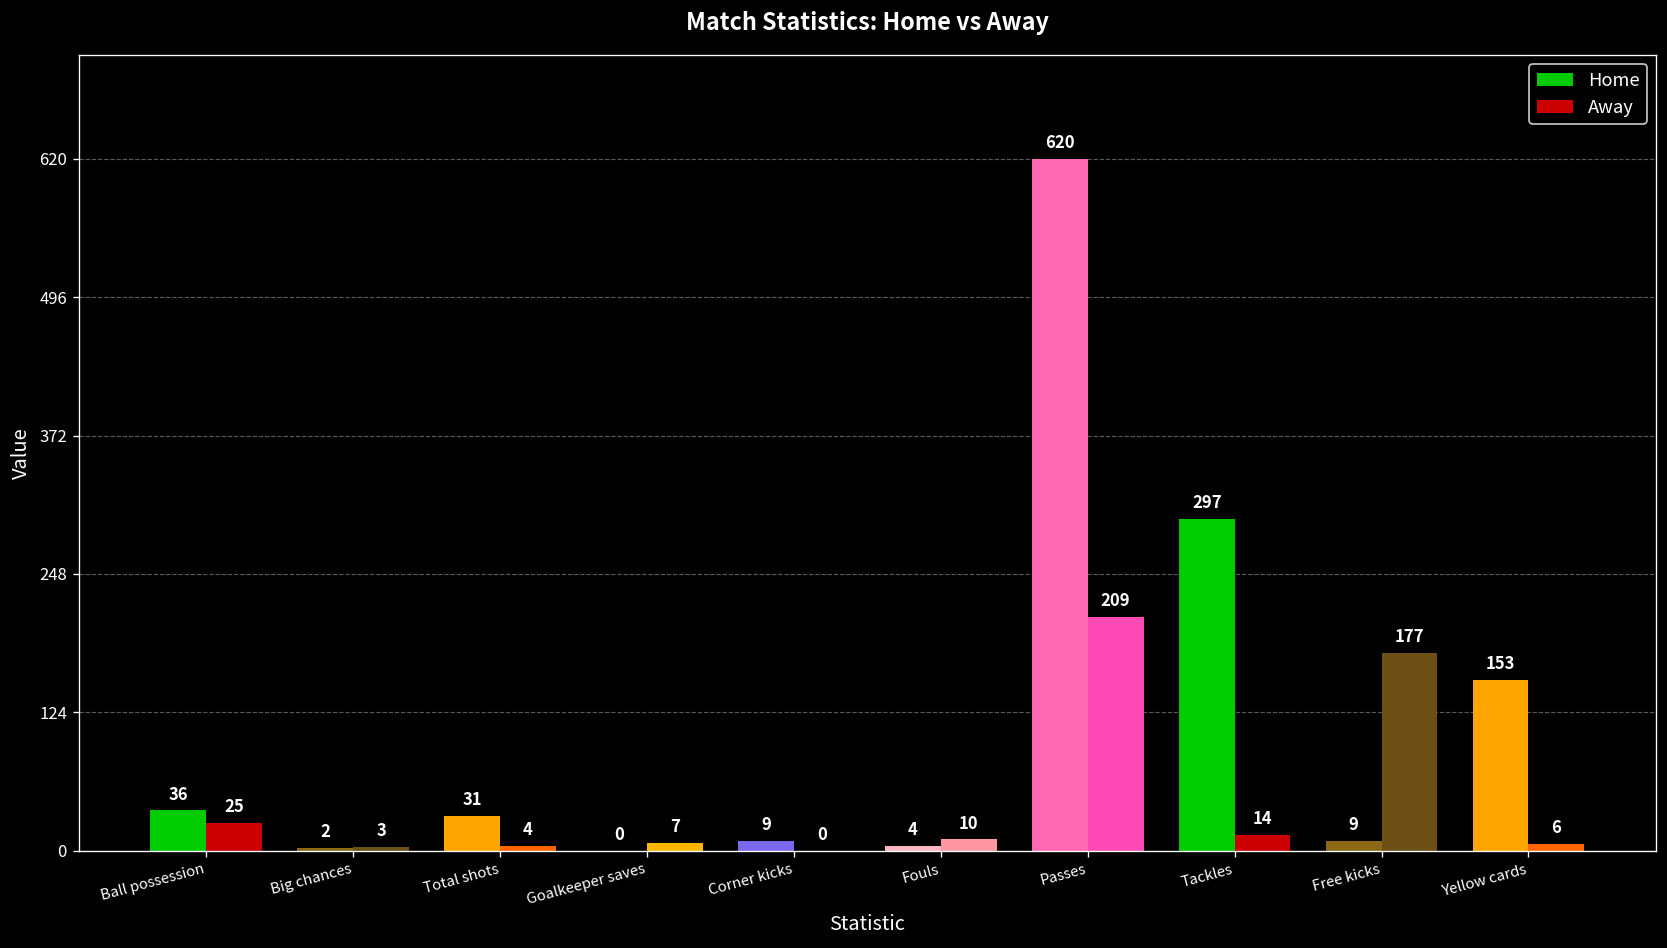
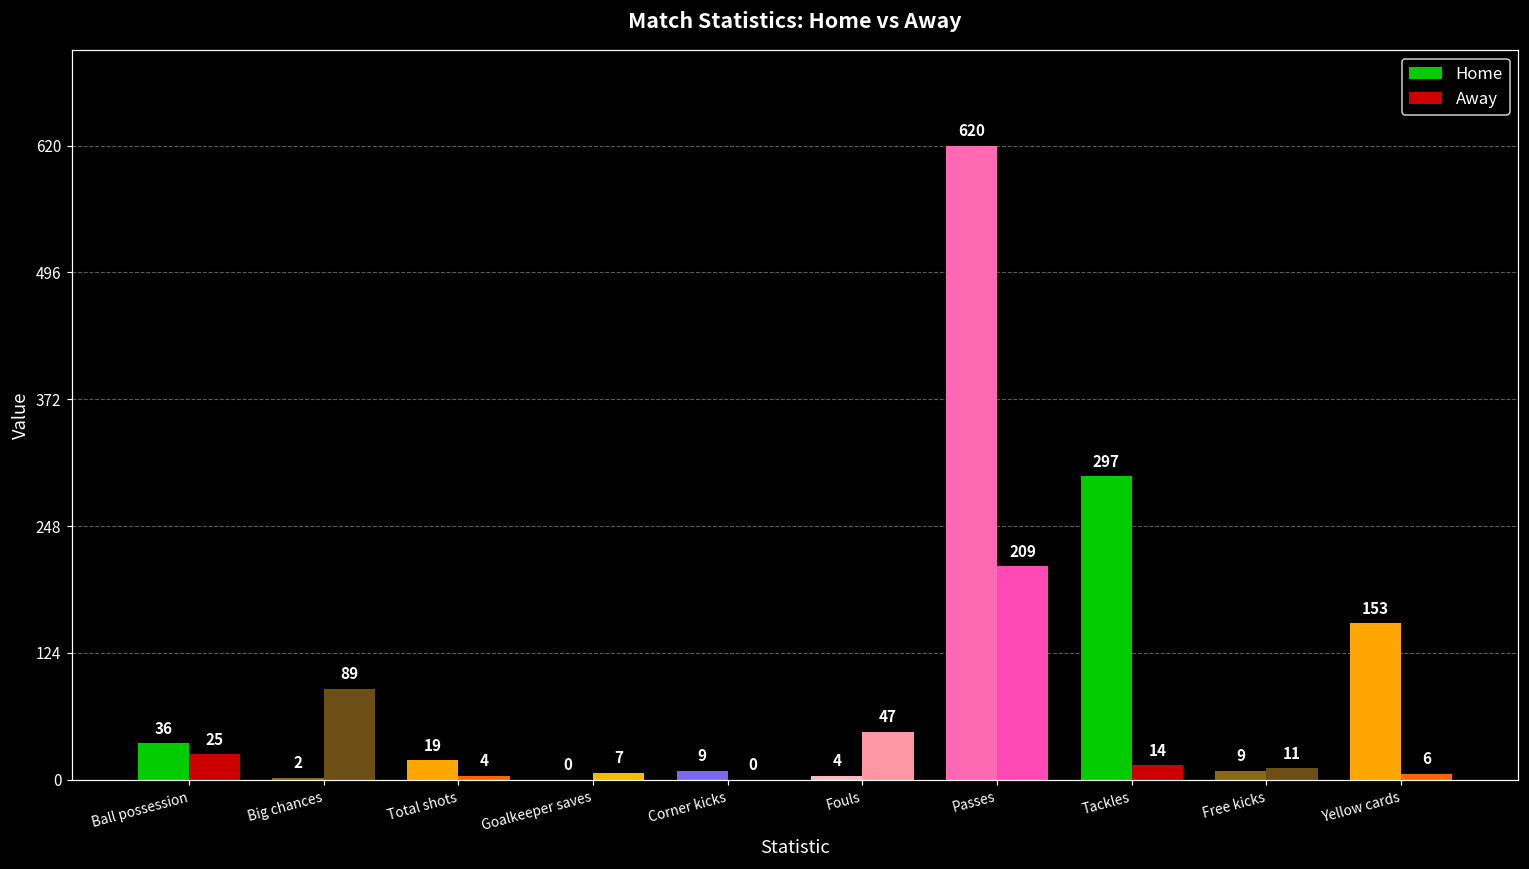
Away, Big chances: 3 -> 89
Home, Total shots: 31 -> 19
Away, Fouls: 10 -> 47
Away, Free kicks: 177 -> 11
